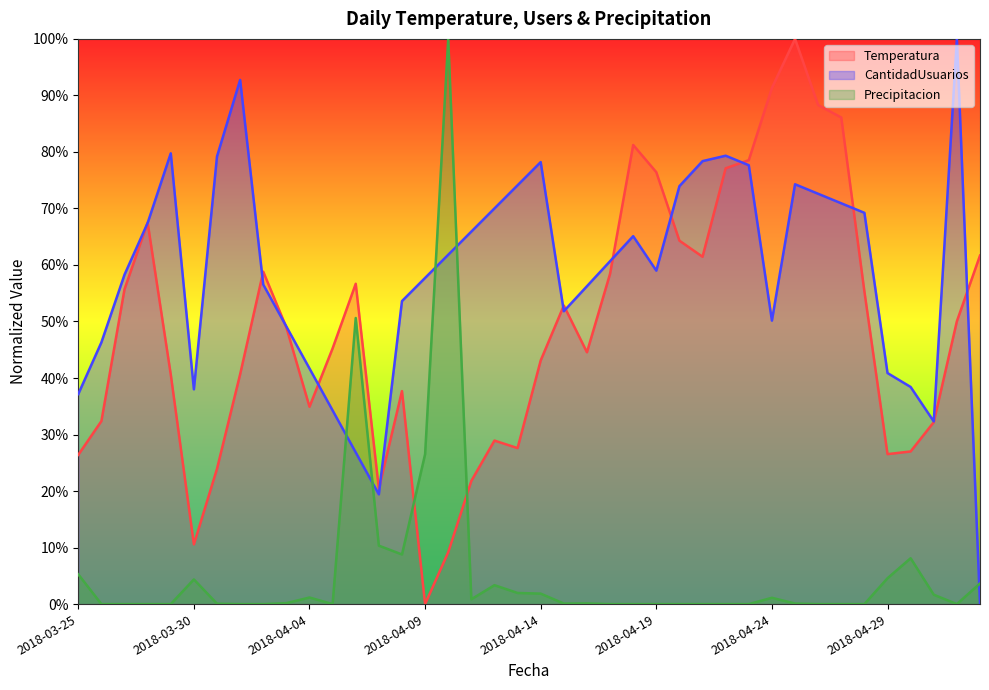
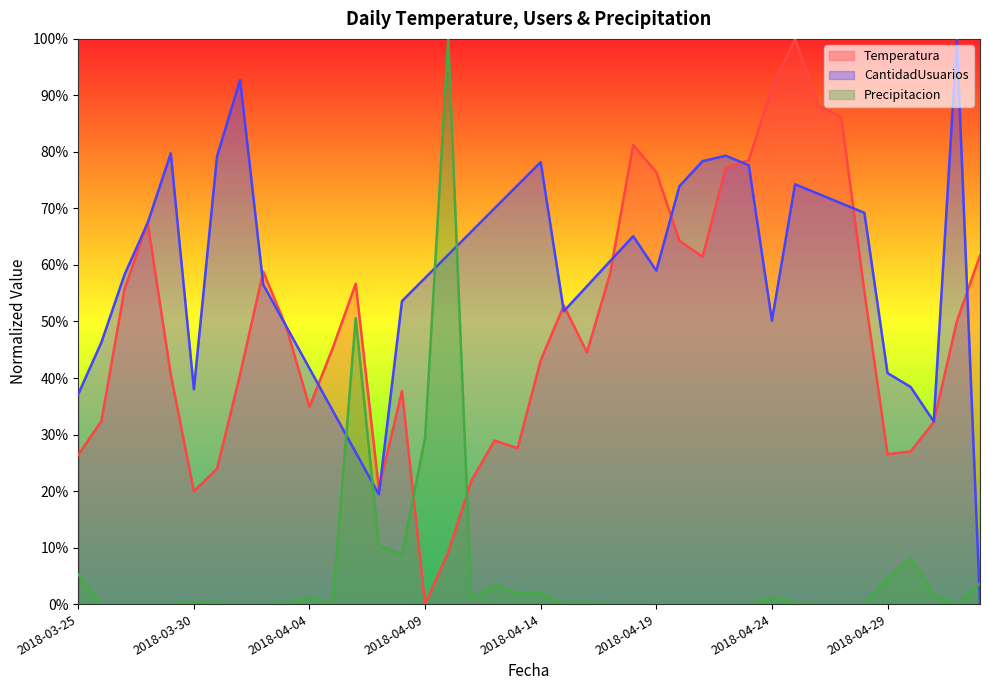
Temperatura, 2018-03-30: 11% -> 20%
Precipitacion, 2018-03-30: 4% -> 0%
Precipitacion, 2018-04-09: 27% -> 29%
